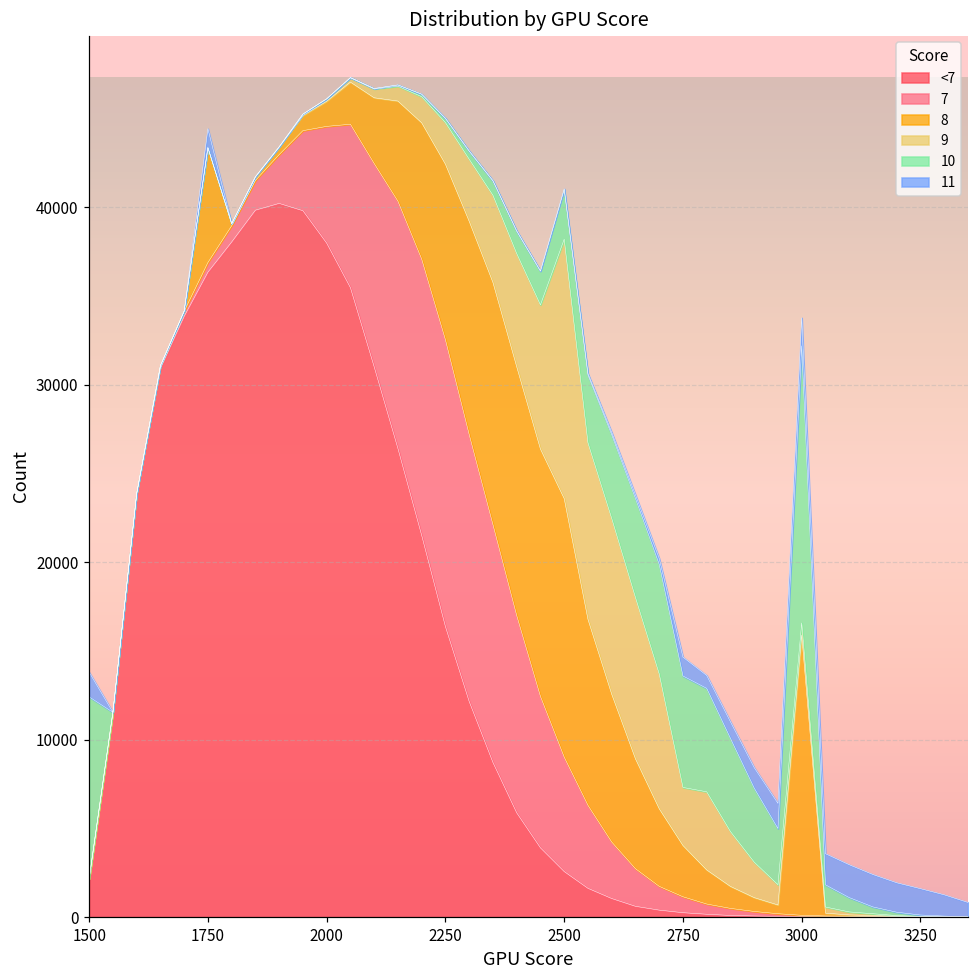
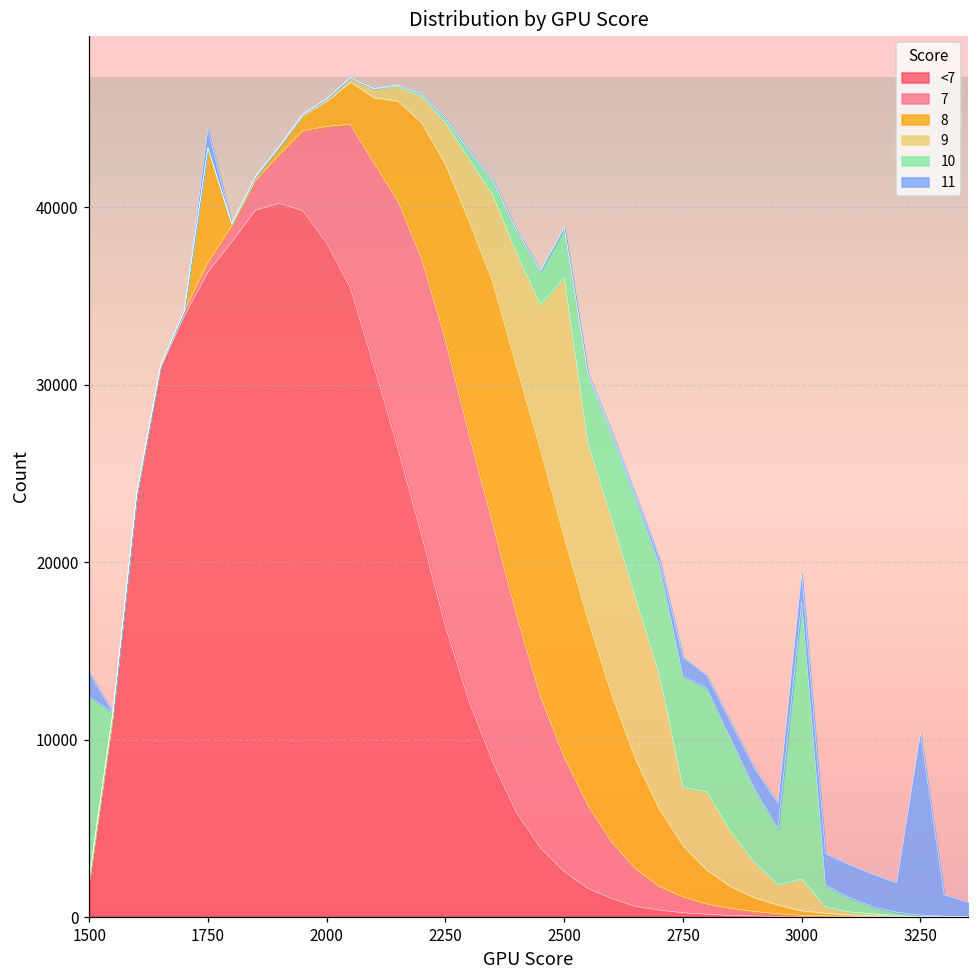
8, 2500: 14600 -> 12400
8, 3000: 15800 -> 300
9, 3000: 700 -> 1800
11, 3250: 1500 -> 10200
